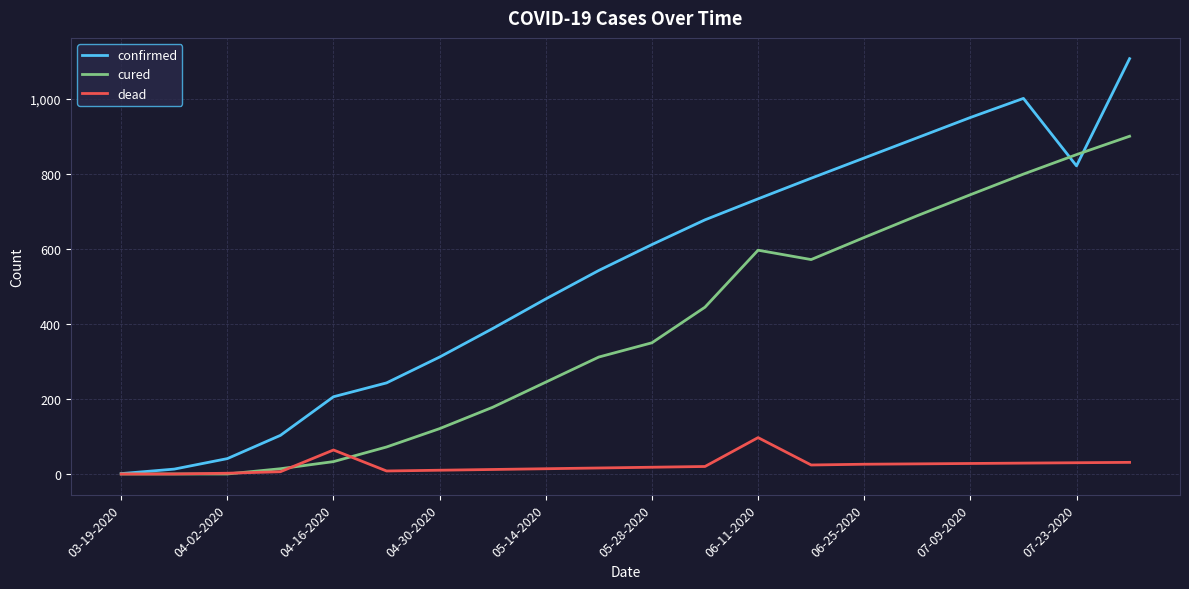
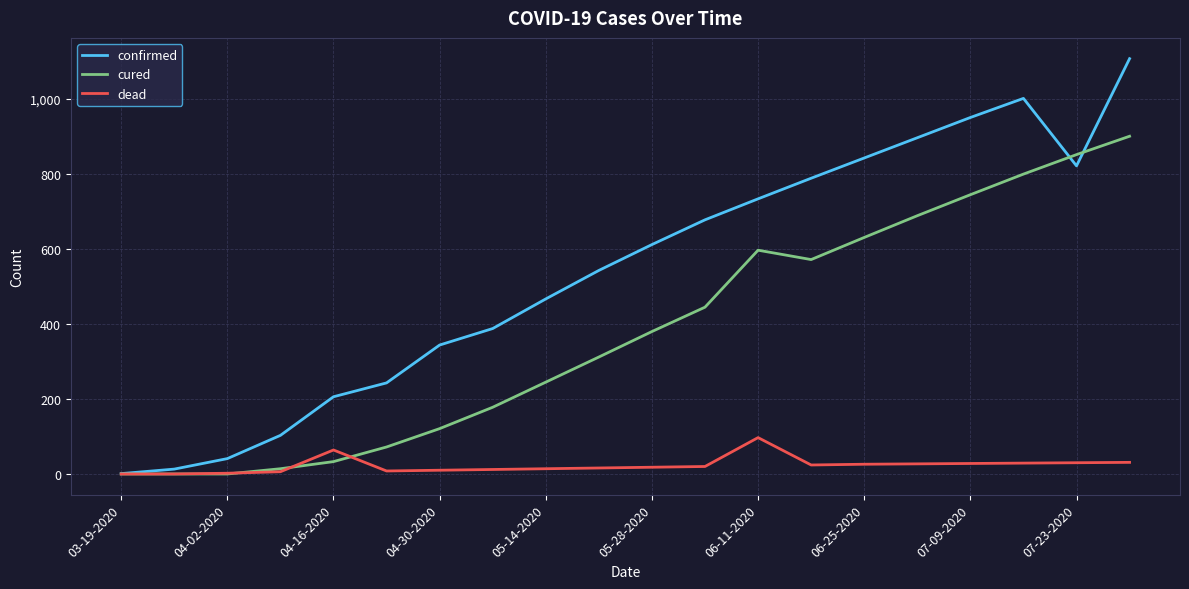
confirmed, 04-30-2020: 310 -> 340
cured, 05-28-2020: 350 -> 380
